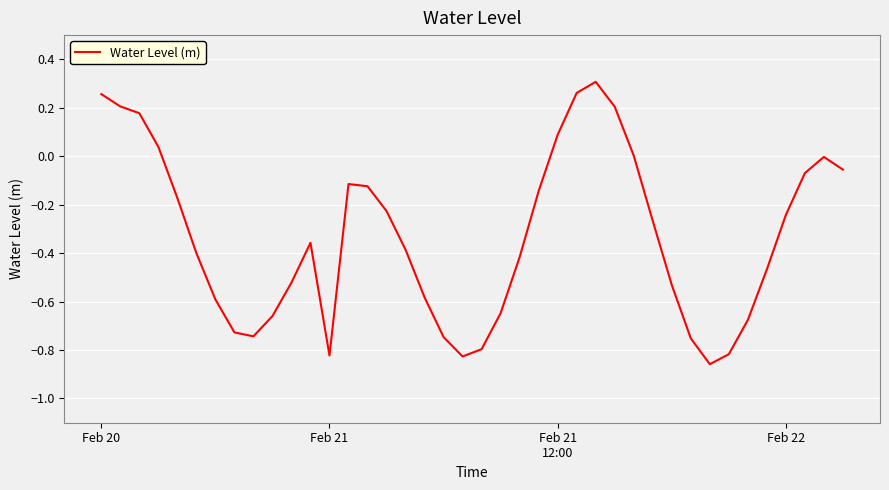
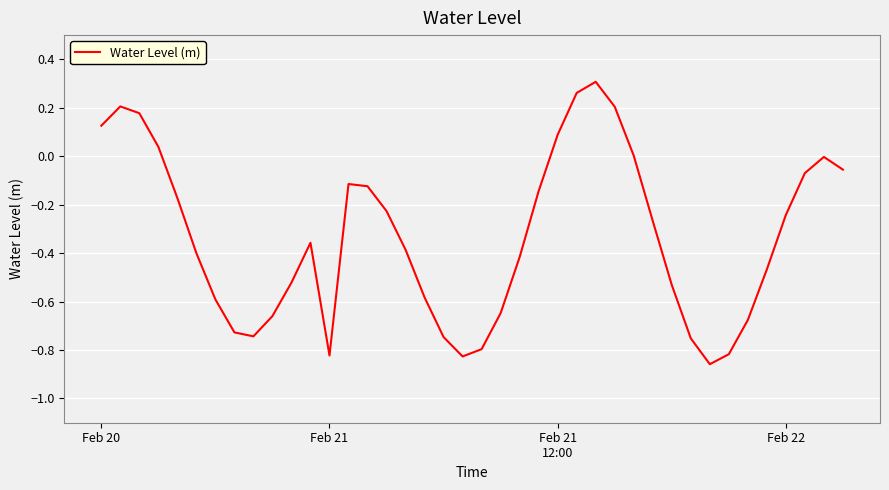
Feb 20: 0.26 -> 0.13
